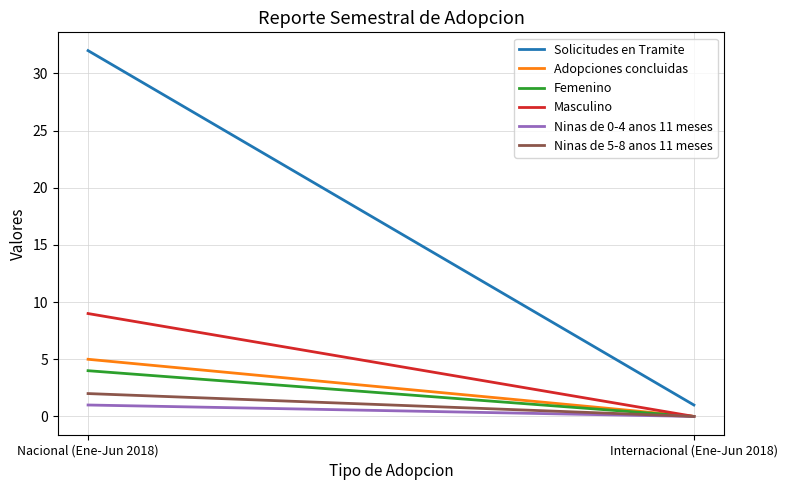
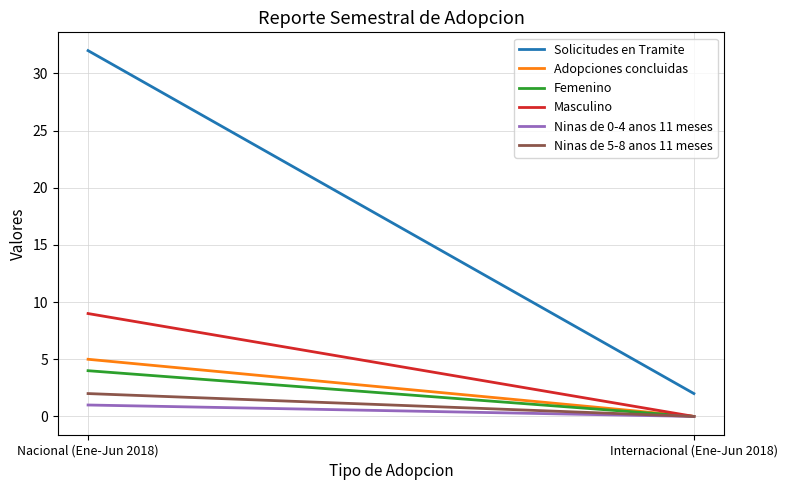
Solicitudes en Tramite, Internacional (Ene-Jun 2018): 1 -> 2
